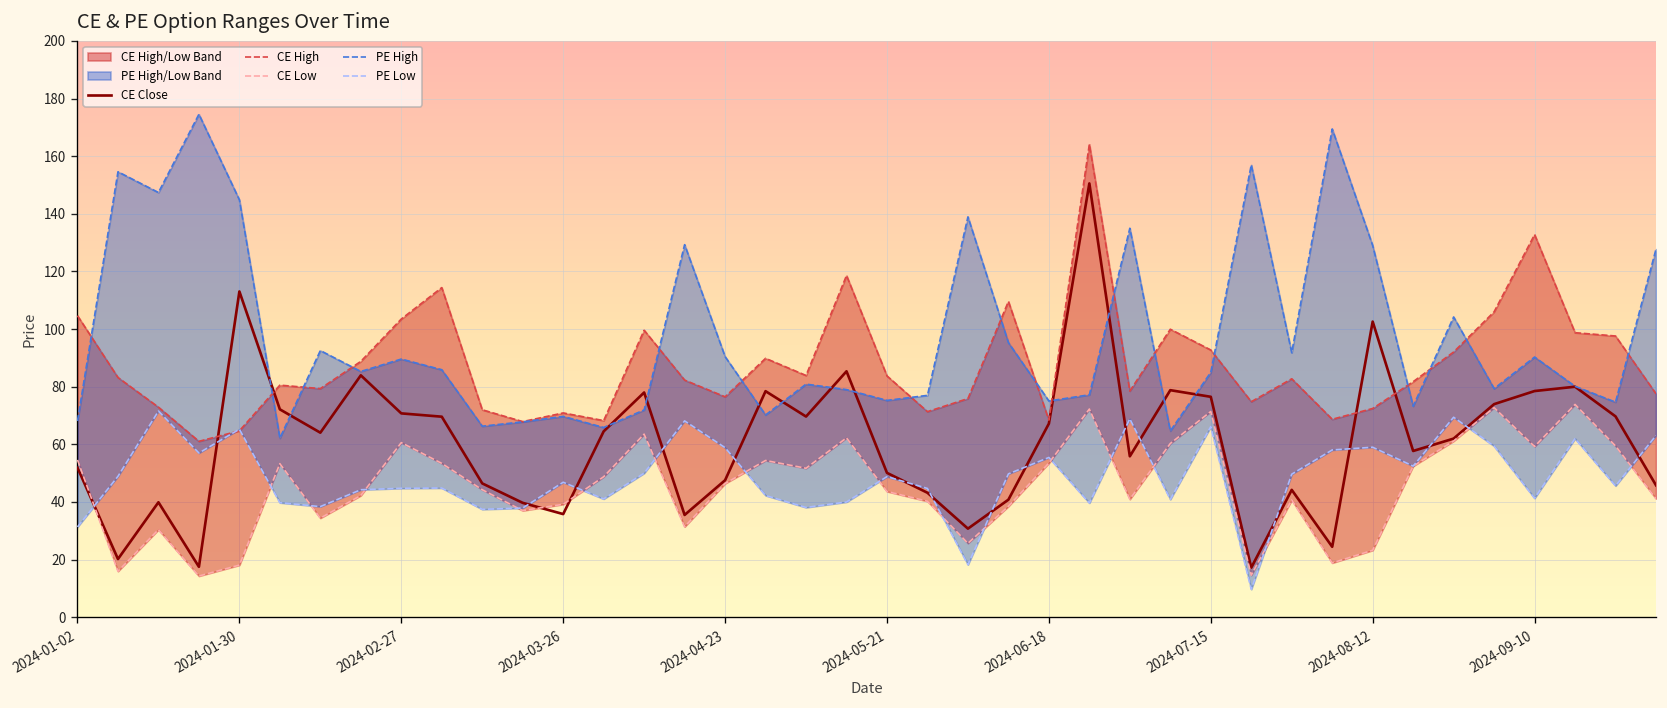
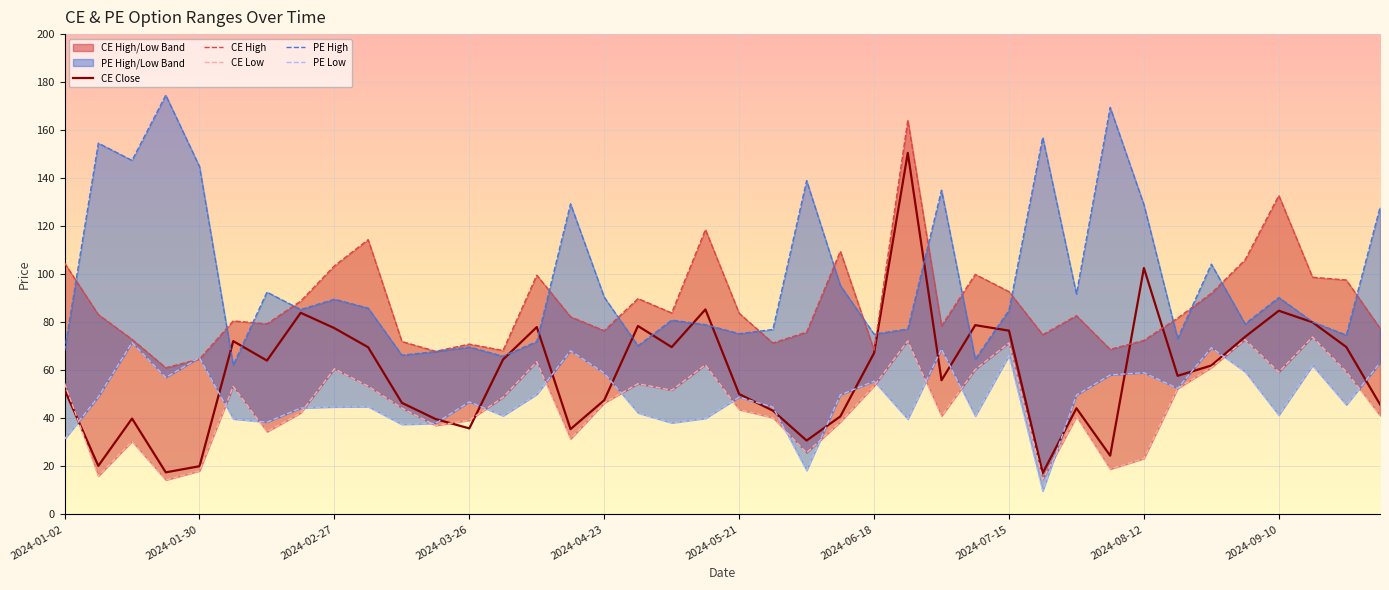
CE Close, 2024-01-30: 113 -> 20
CE Close, 2024-02-27: 71 -> 78
CE Close, 2024-09-10: 79 -> 85
